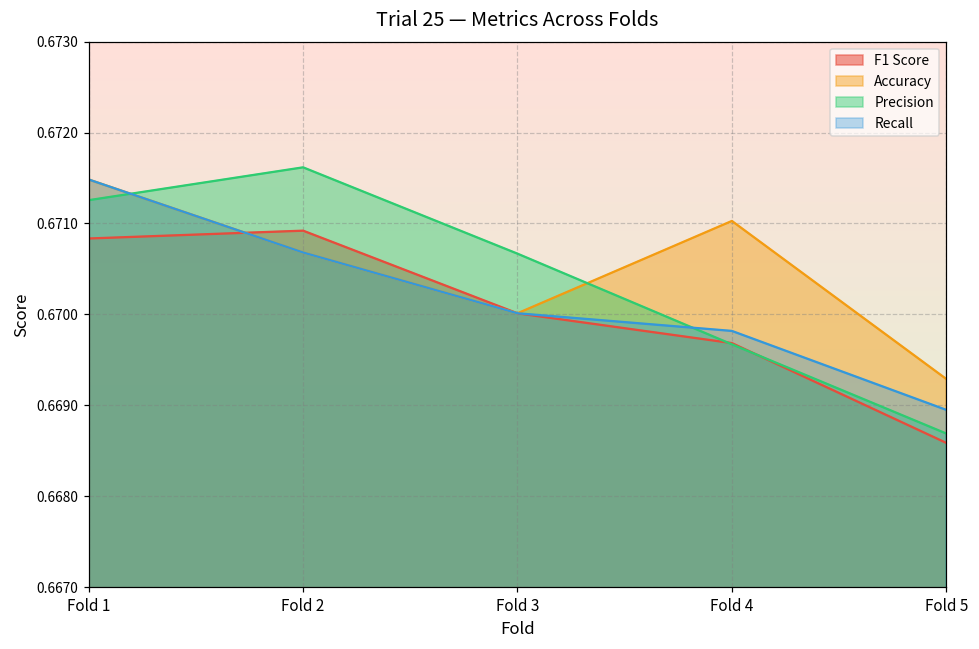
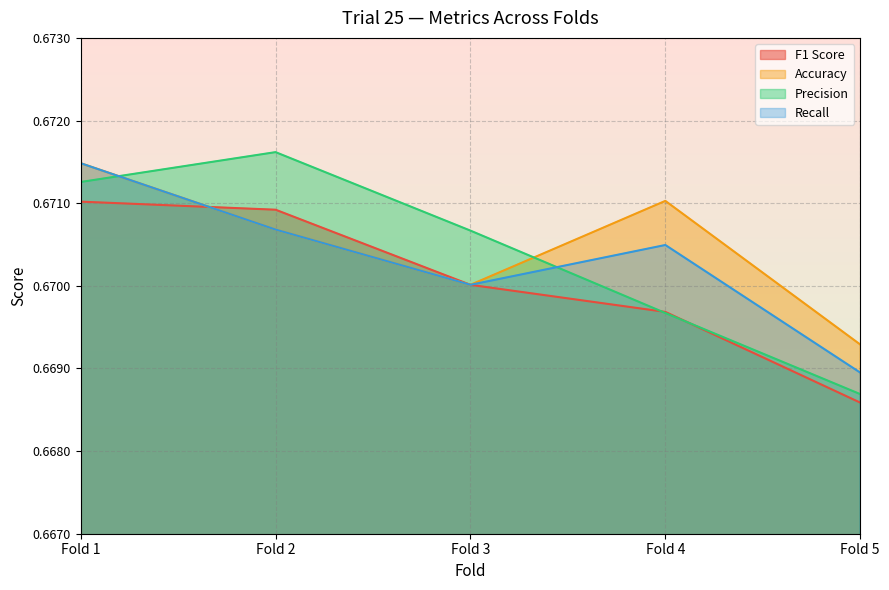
F1 Score, Fold 1: 0.6708 -> 0.6710
Recall, Fold 4: 0.6698 -> 0.6705
